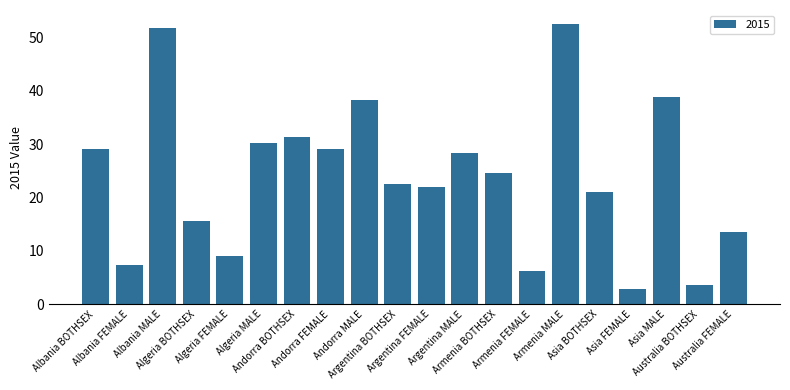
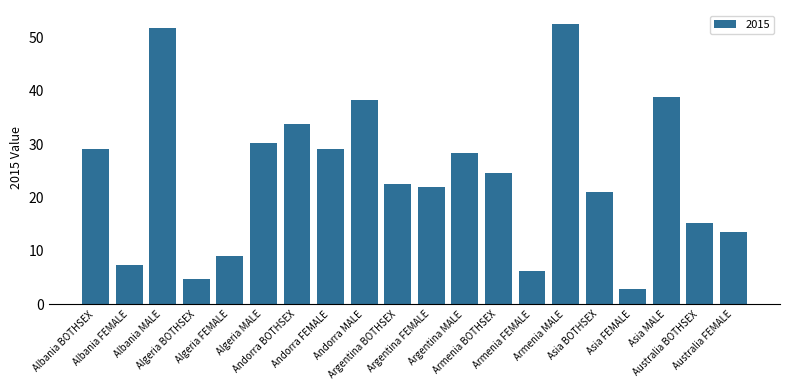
Algeria BOTHSEX: 16 -> 5
Andorra BOTHSEX: 31 -> 34
Australia BOTHSEX: 4 -> 15
